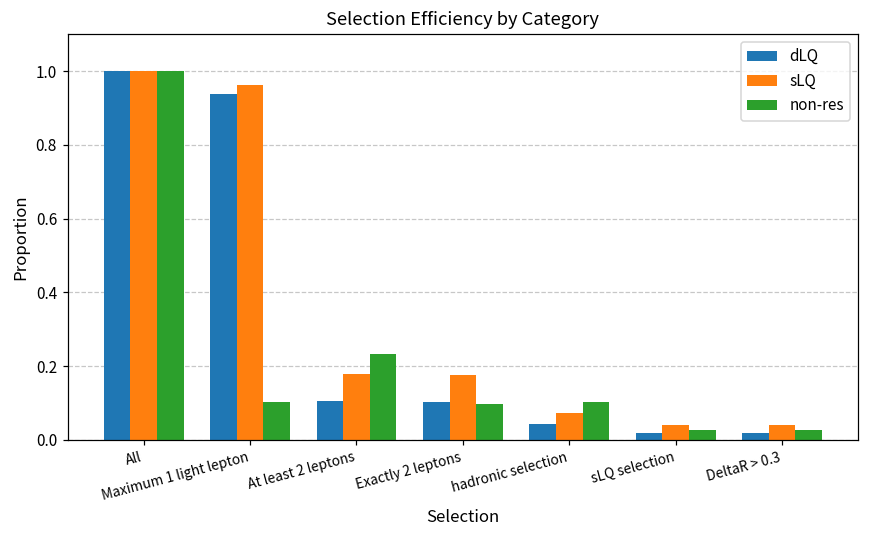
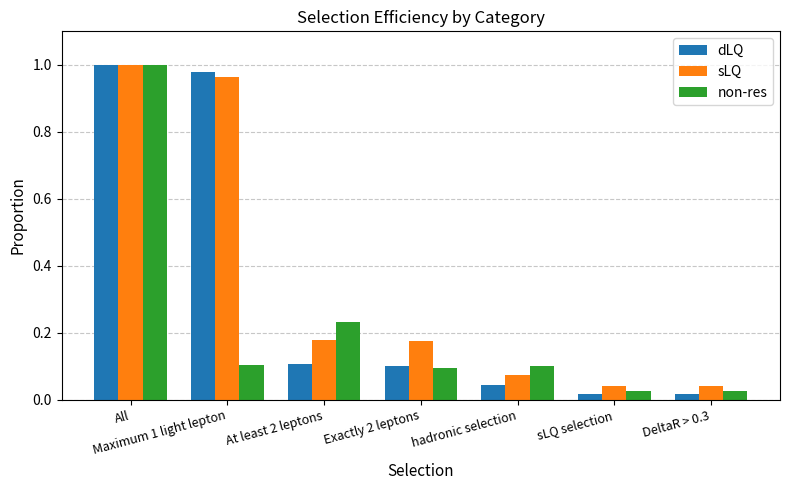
dLQ, Maximum 1 light lepton: 0.94 -> 0.98
